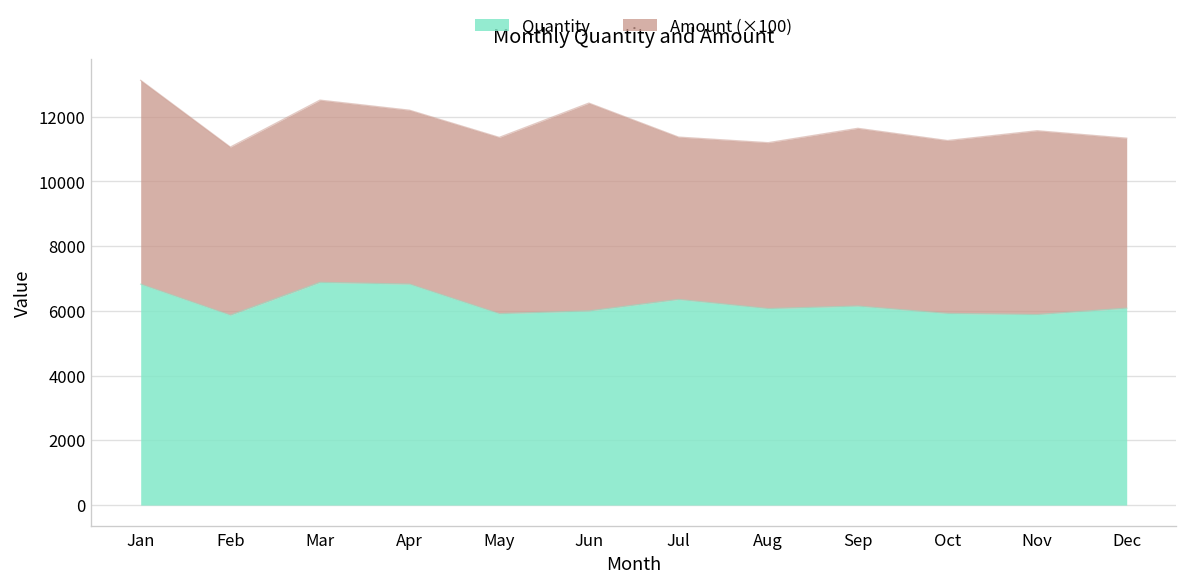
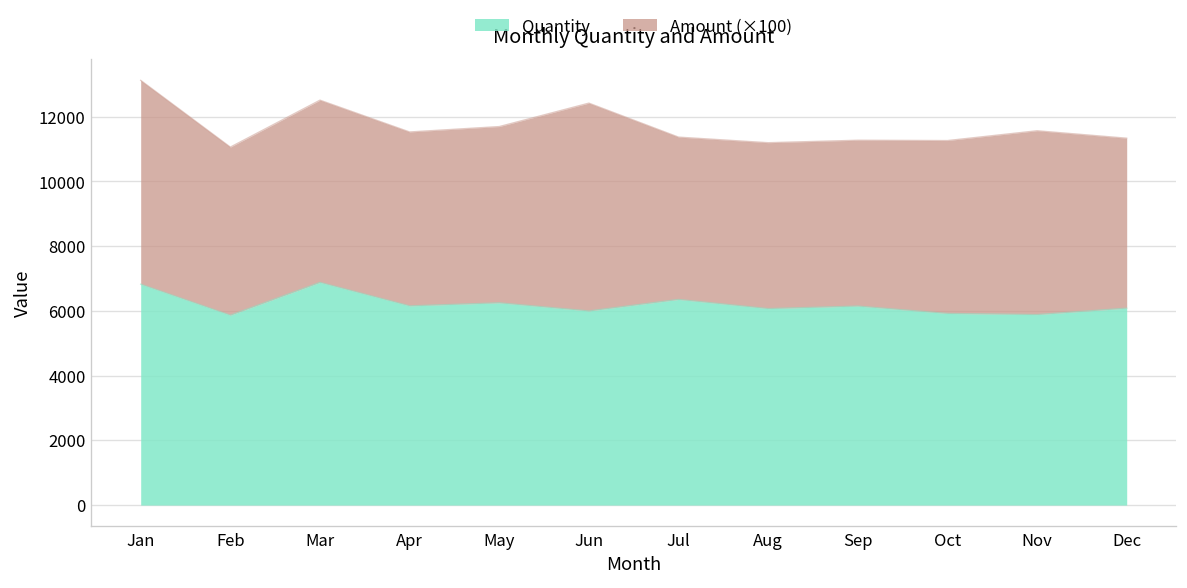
Quantity, Apr: 6800 -> 6200
Quantity, May: 5900 -> 6200
Amount (×100), Sep: 5500 -> 5100
